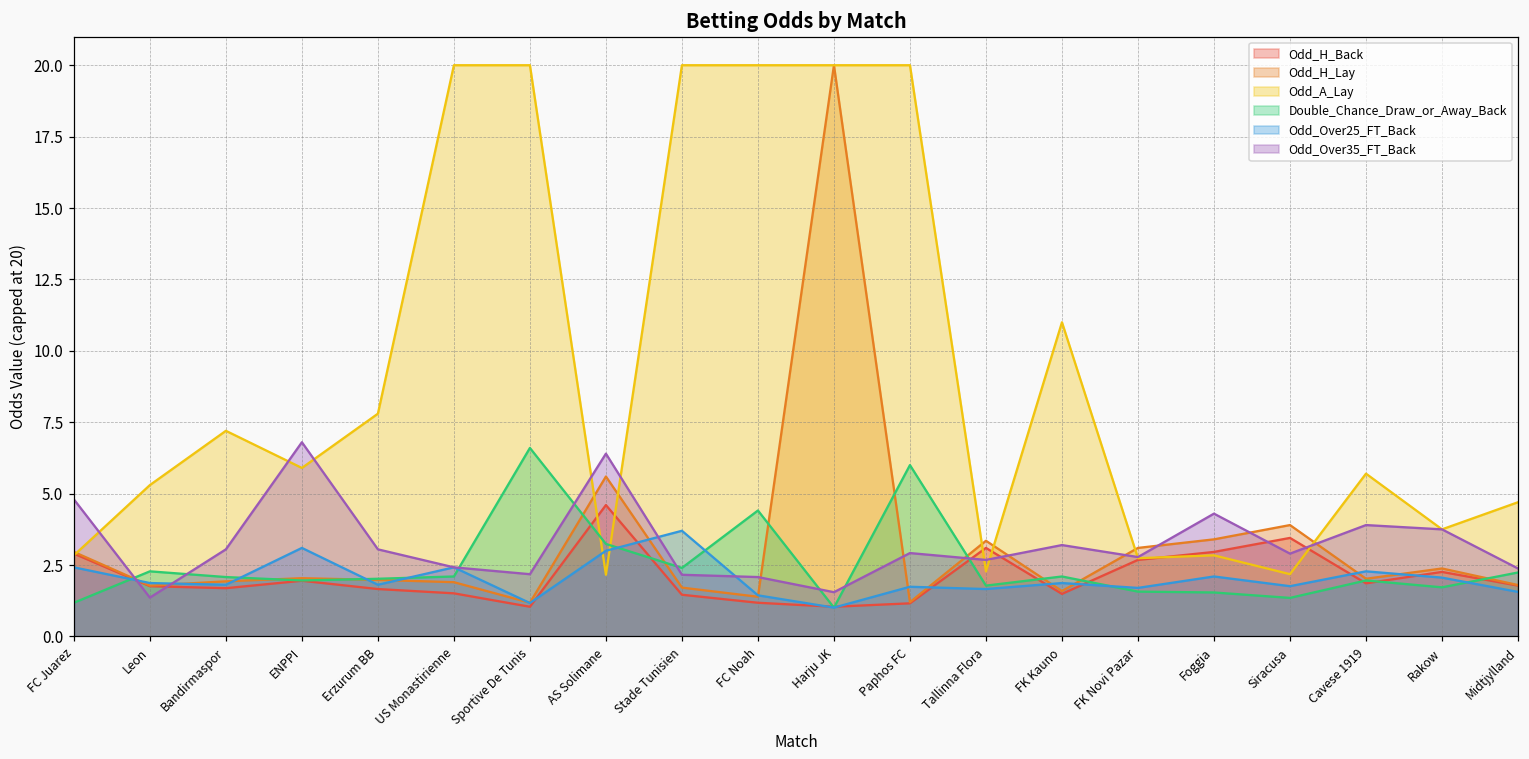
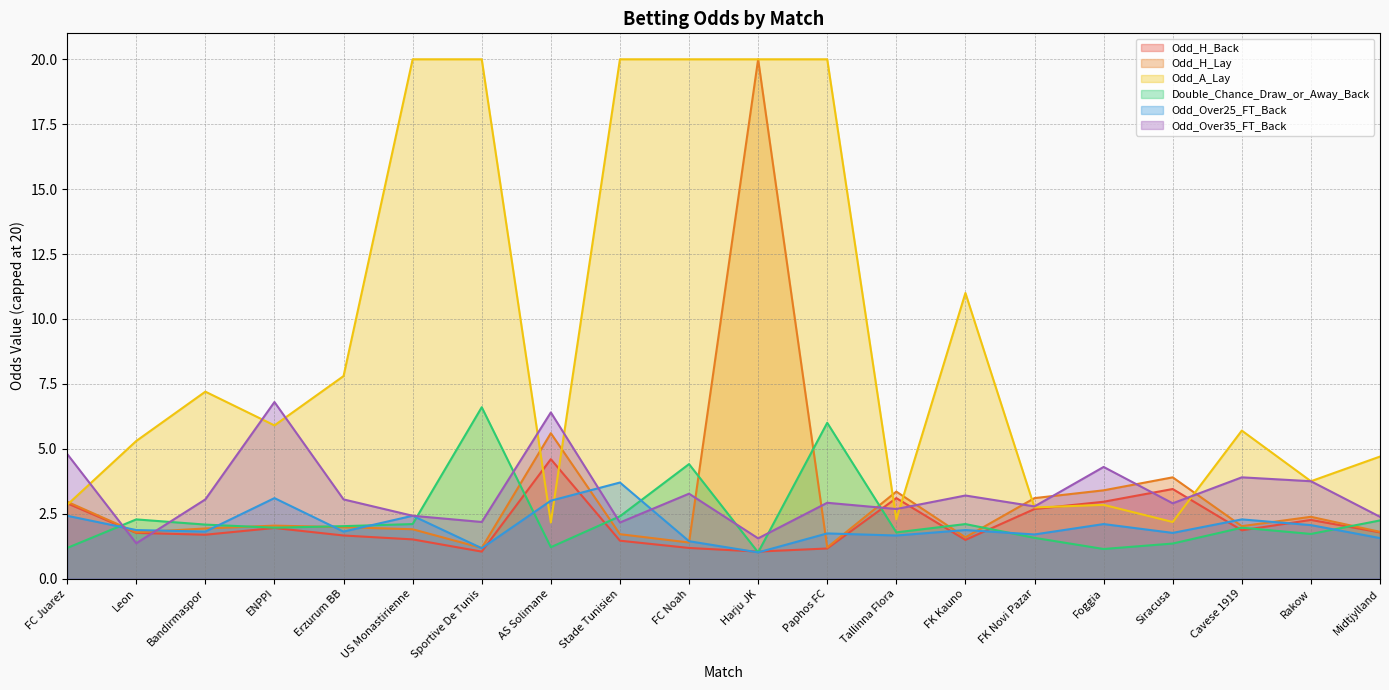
Double_Chance_Draw_or_Away_Back, AS Solimane: 3.2 -> 1.2
Odd_Over35_FT_Back, FC Noah: 2.1 -> 3.3
Double_Chance_Draw_or_Away_Back, Foggia: 1.5 -> 1.1
